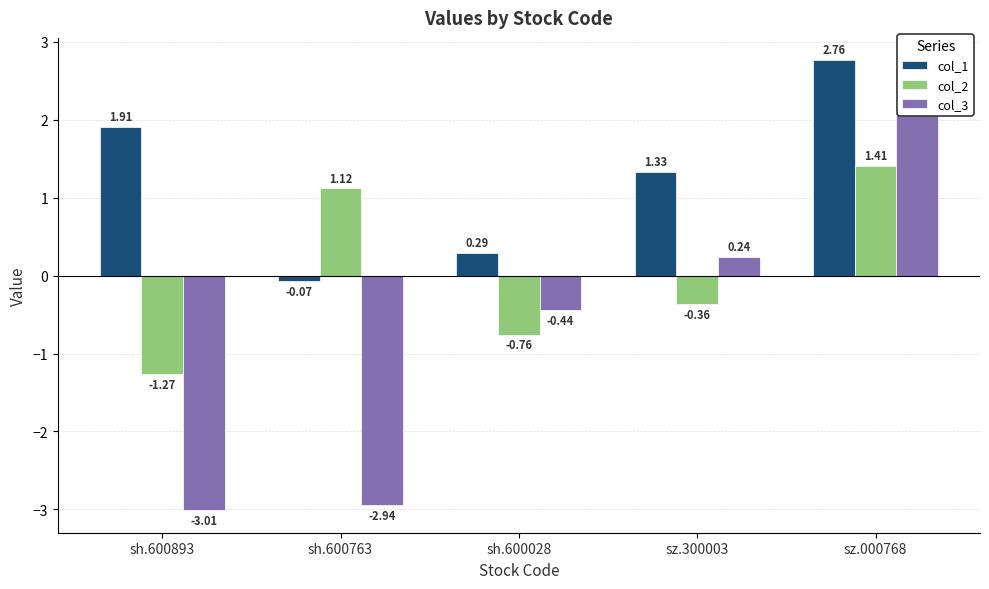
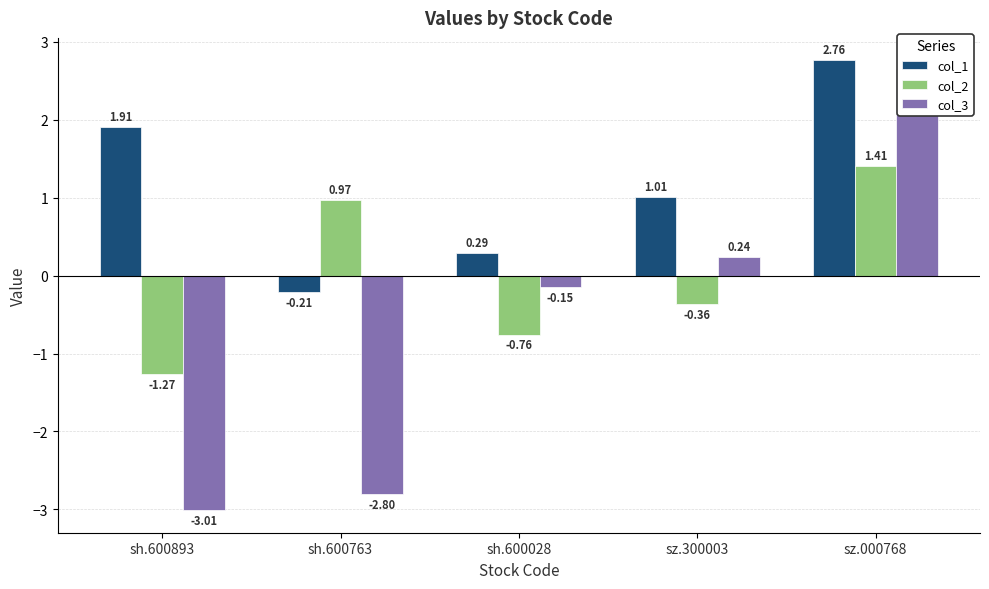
col_1, sh.600763: -0.07 -> -0.21
col_2, sh.600763: 1.12 -> 0.97
col_3, sh.600763: -2.94 -> -2.80
col_3, sh.600028: -0.44 -> -0.15
col_1, sz.300003: 1.33 -> 1.01
